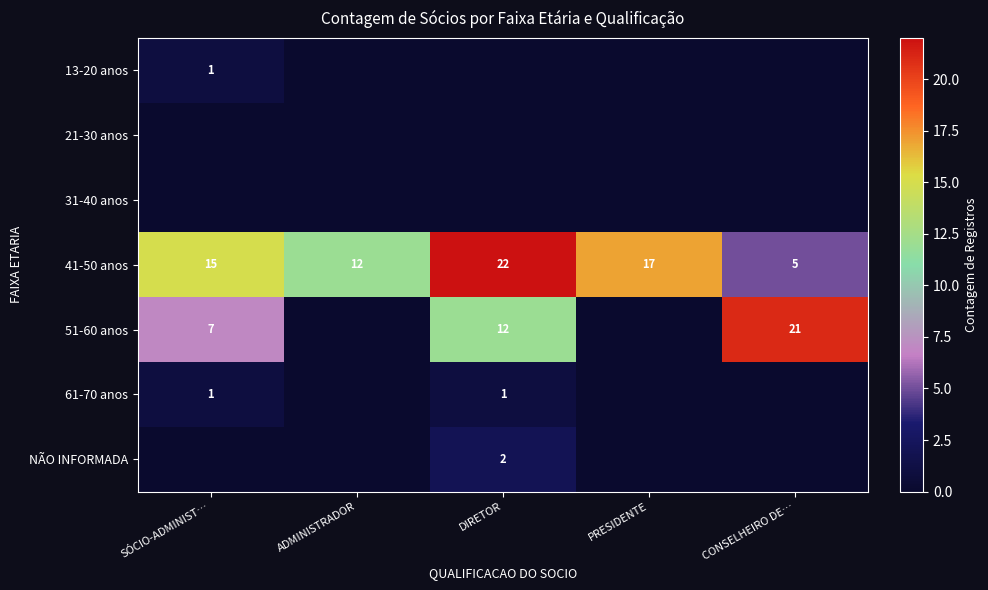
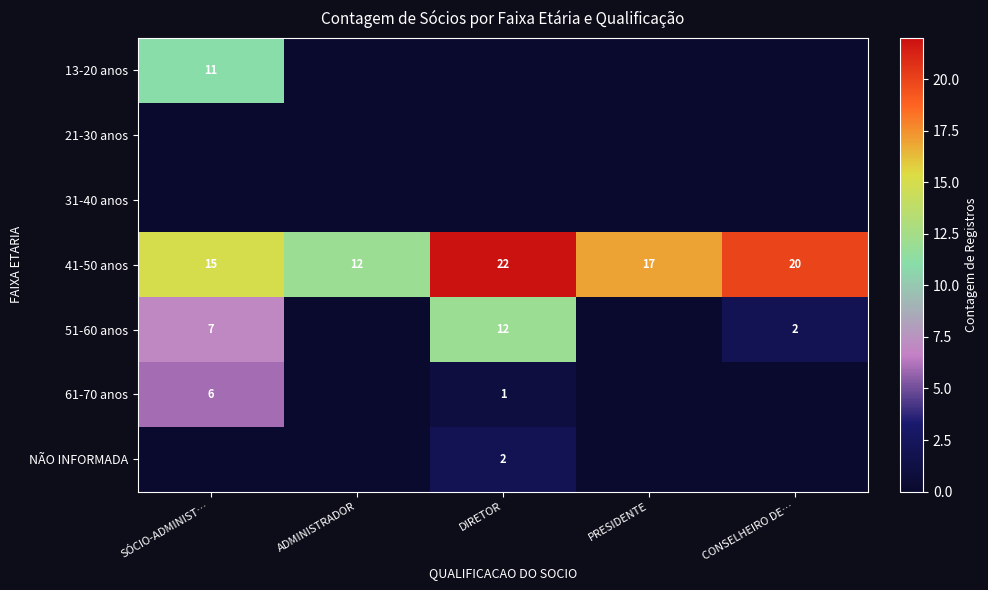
13-20 anos, SÓCIO-ADMINIST…: 1 -> 11
41-50 anos, CONSELHEIRO DE…: 5 -> 20
51-60 anos, CONSELHEIRO DE…: 21 -> 2
61-70 anos, SÓCIO-ADMINIST…: 1 -> 6
